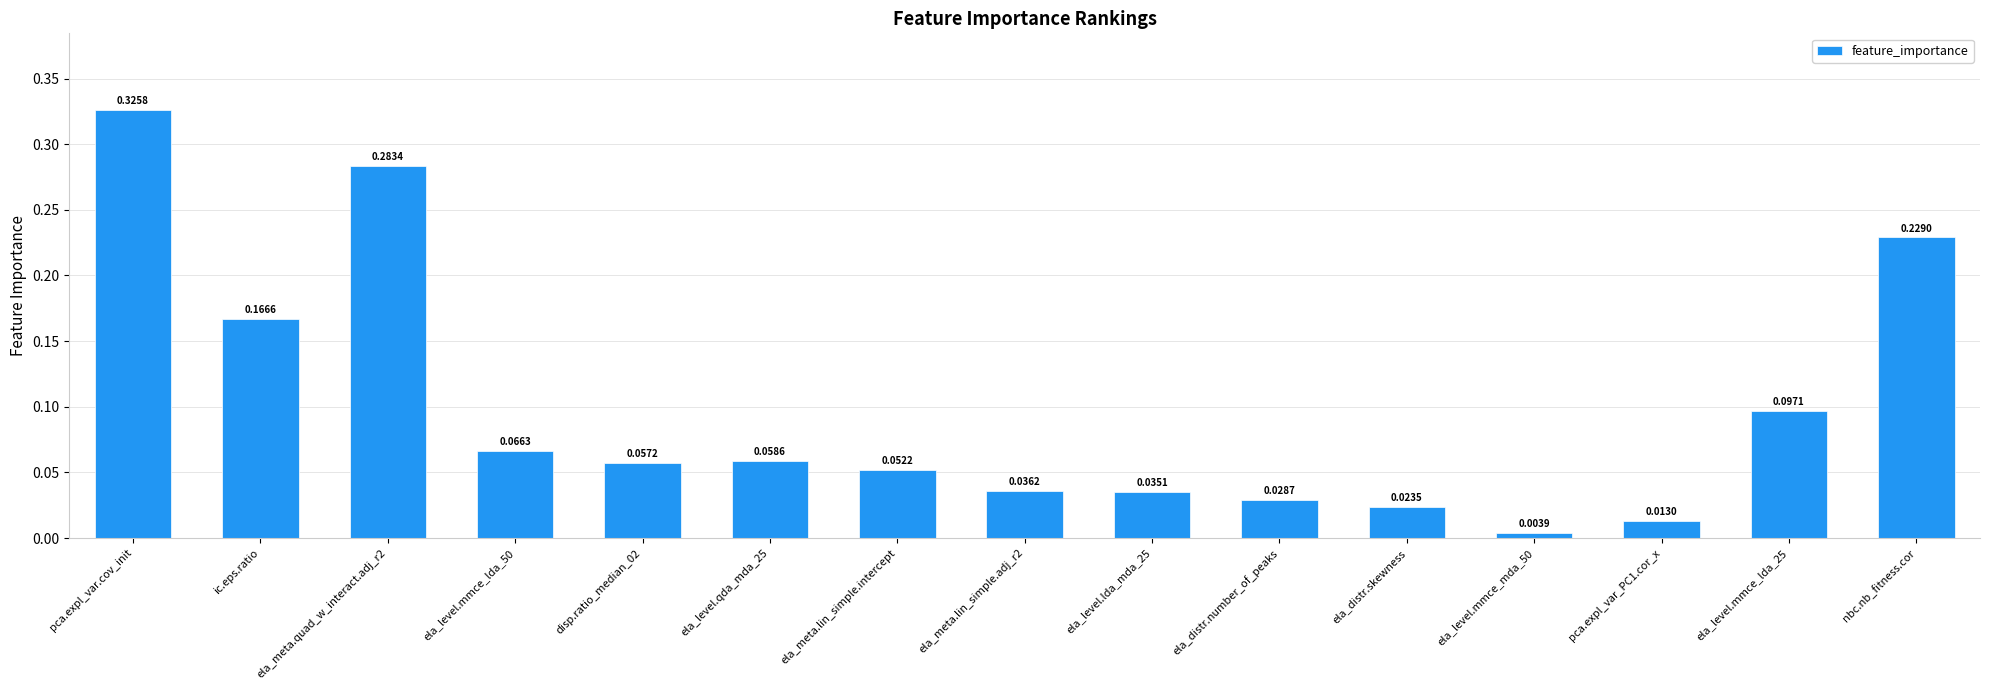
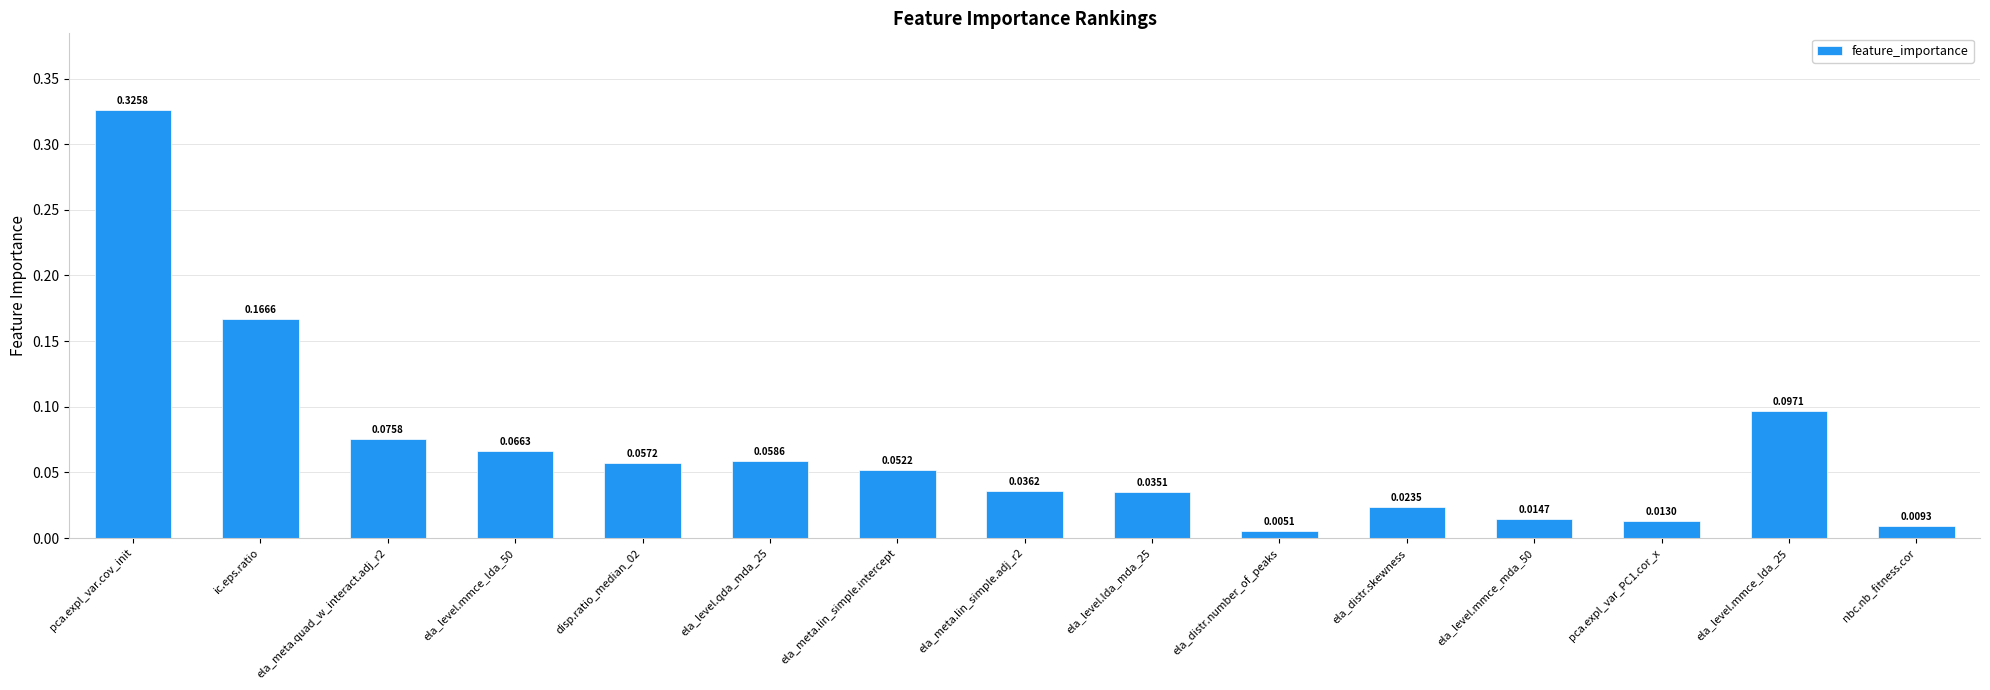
ela_meta.quad_w_interact.adj_r2: 0.2834 -> 0.0758
ela_distr.number_of_peaks: 0.0287 -> 0.0051
ela_level.mmce_mda_50: 0.0039 -> 0.0147
nbc.nb_fitness.cor: 0.2290 -> 0.0093
